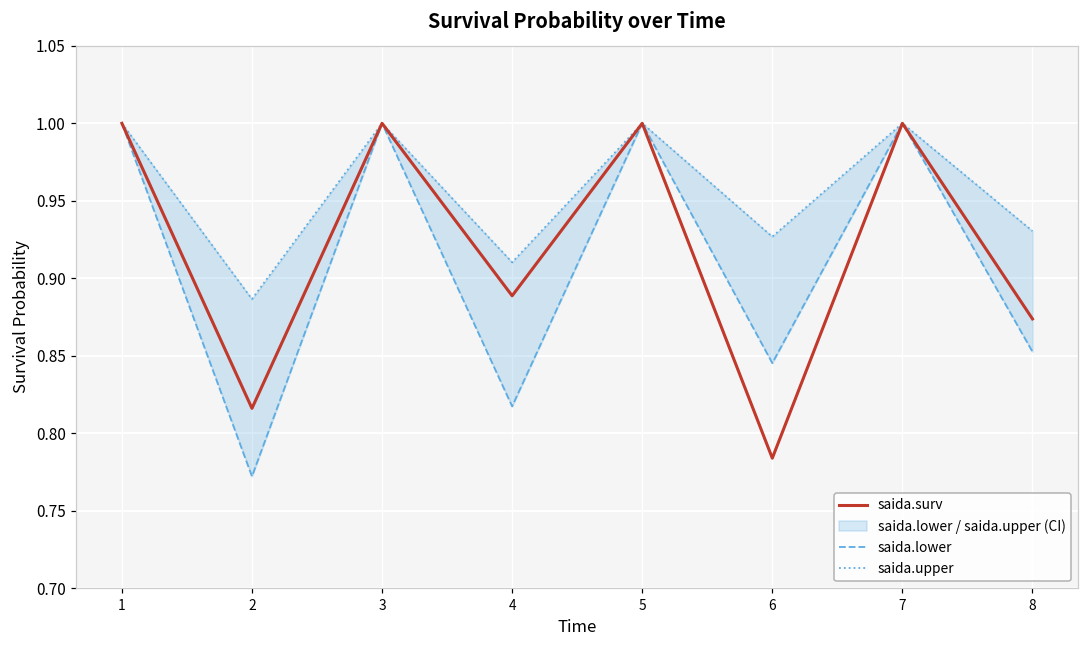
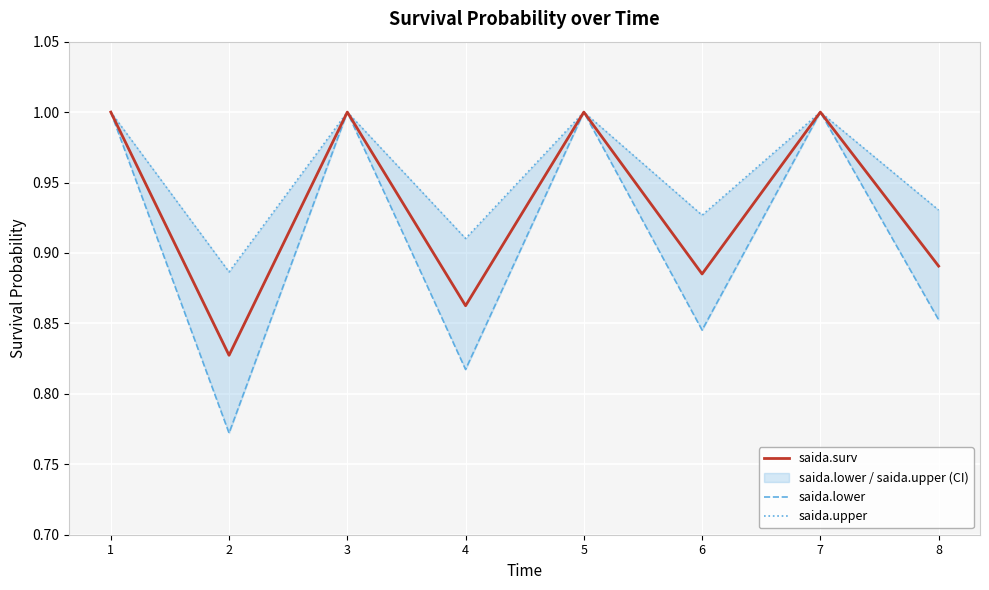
saida.surv, 2: 0.816 -> 0.827
saida.surv, 4: 0.889 -> 0.863
saida.surv, 6: 0.784 -> 0.885
saida.surv, 8: 0.874 -> 0.891
